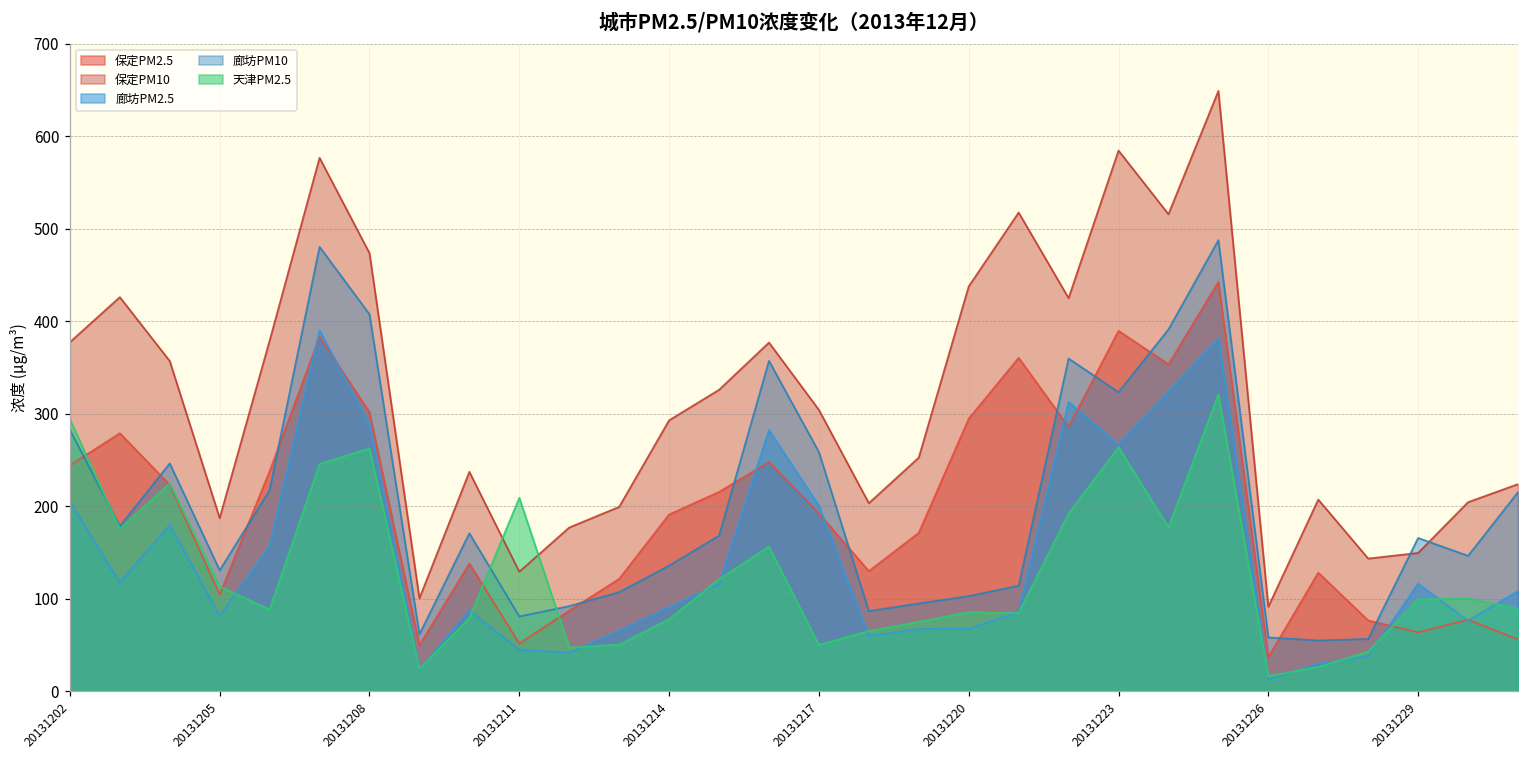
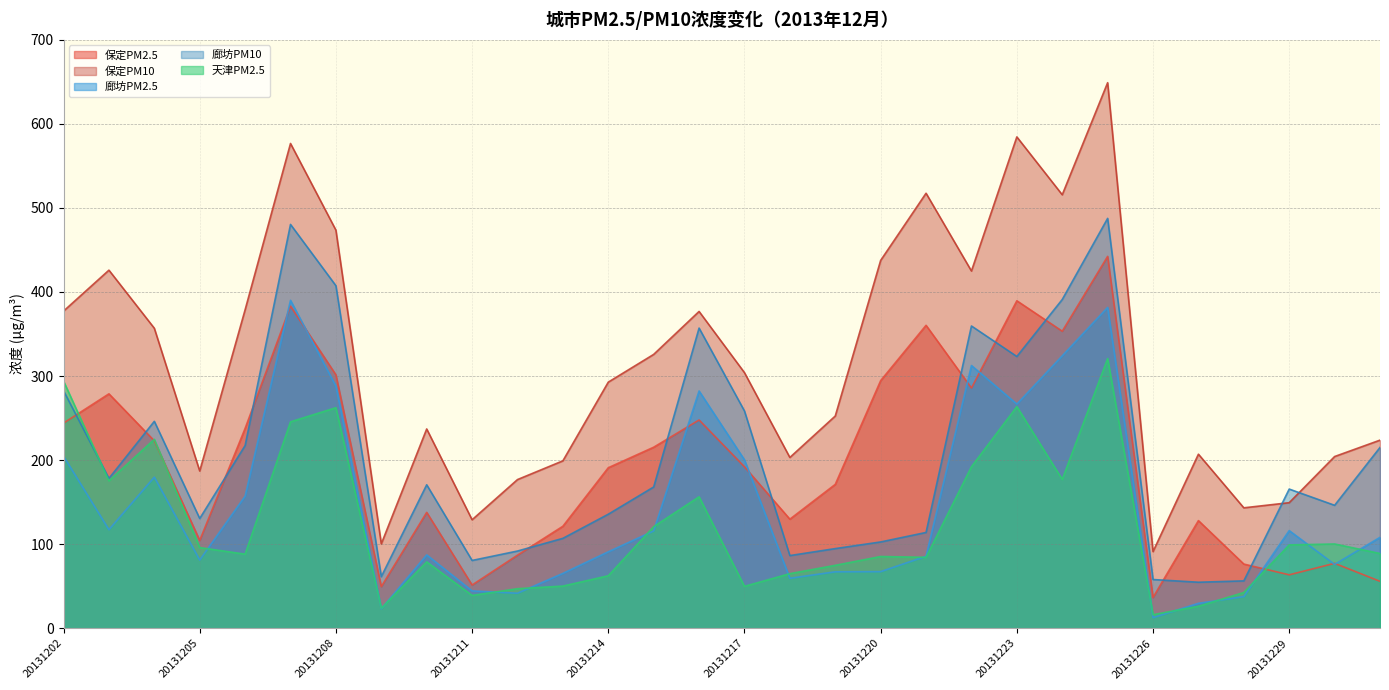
天津PM2.5, 20131205: 110 -> 100
天津PM2.5, 20131211: 210 -> 40
天津PM2.5, 20131214: 80 -> 60
